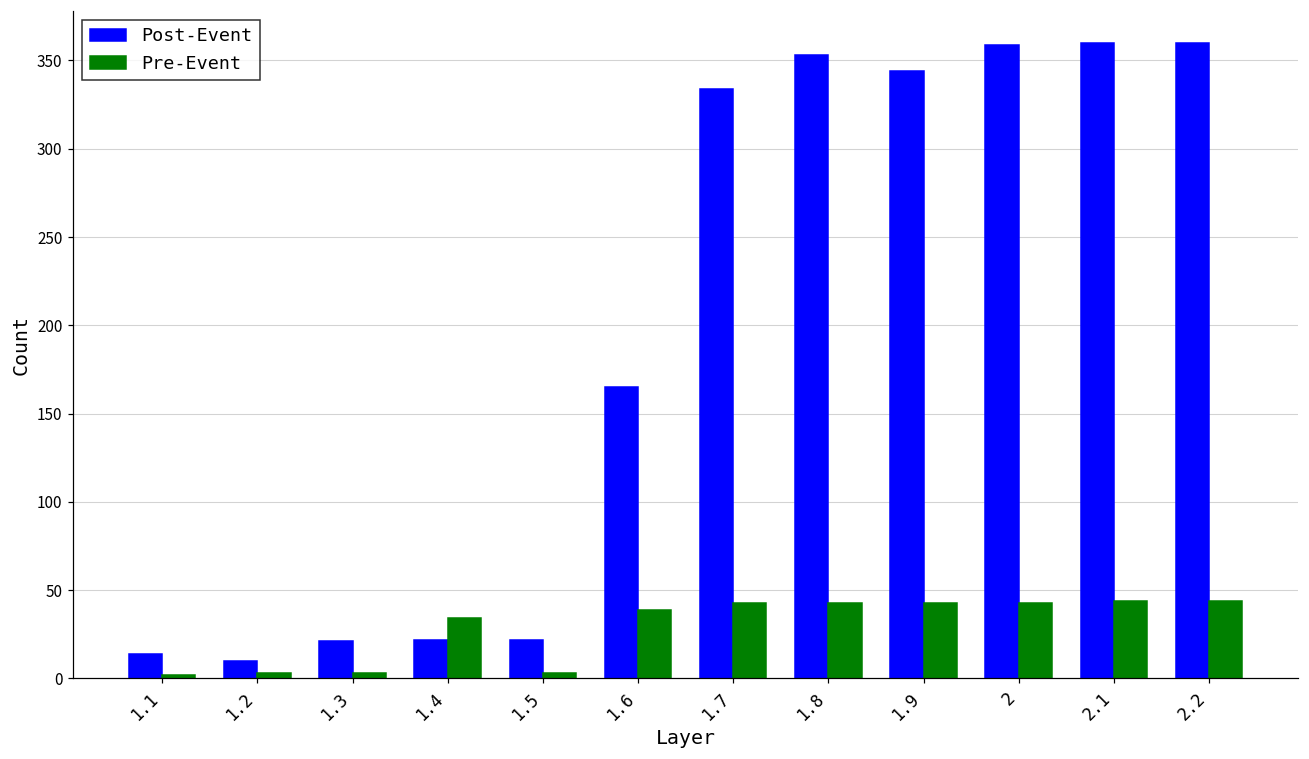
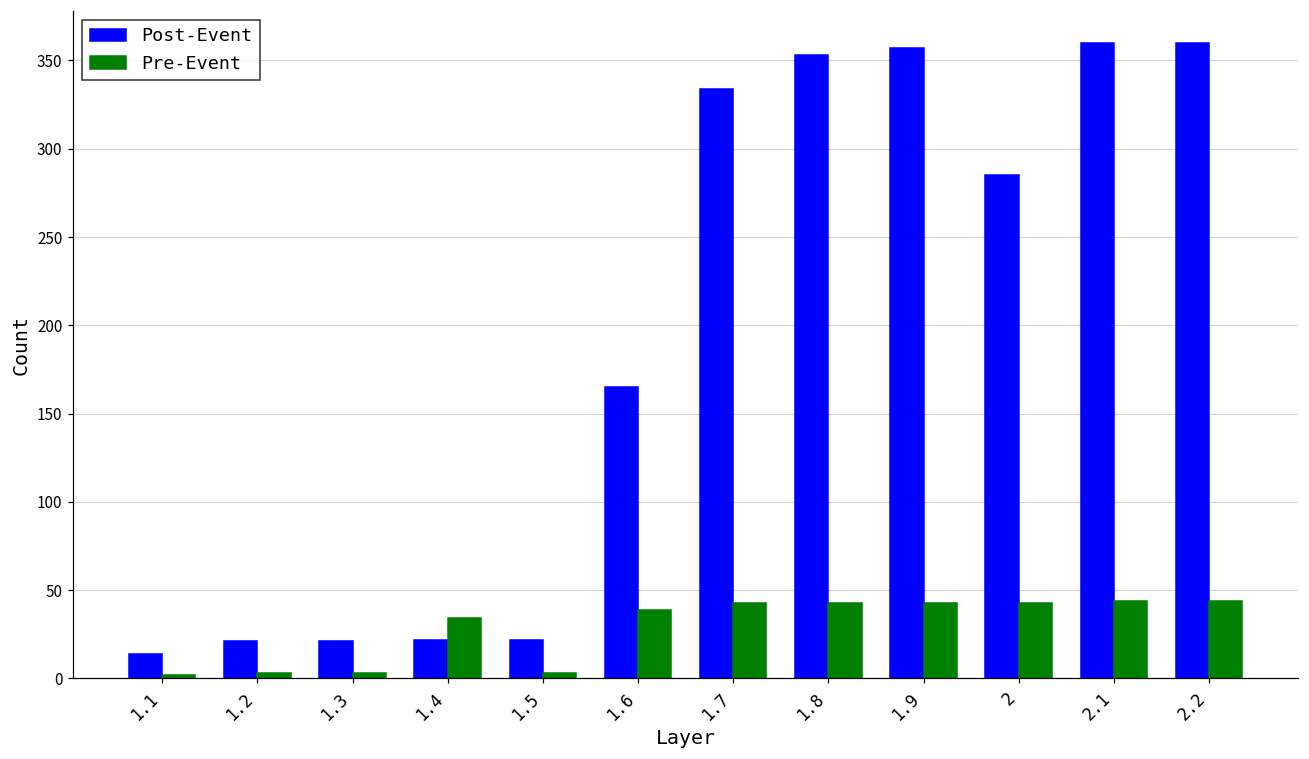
Post-Event, 1.2: 10 -> 21
Post-Event, 1.9: 344 -> 357
Post-Event, 2: 359 -> 285
